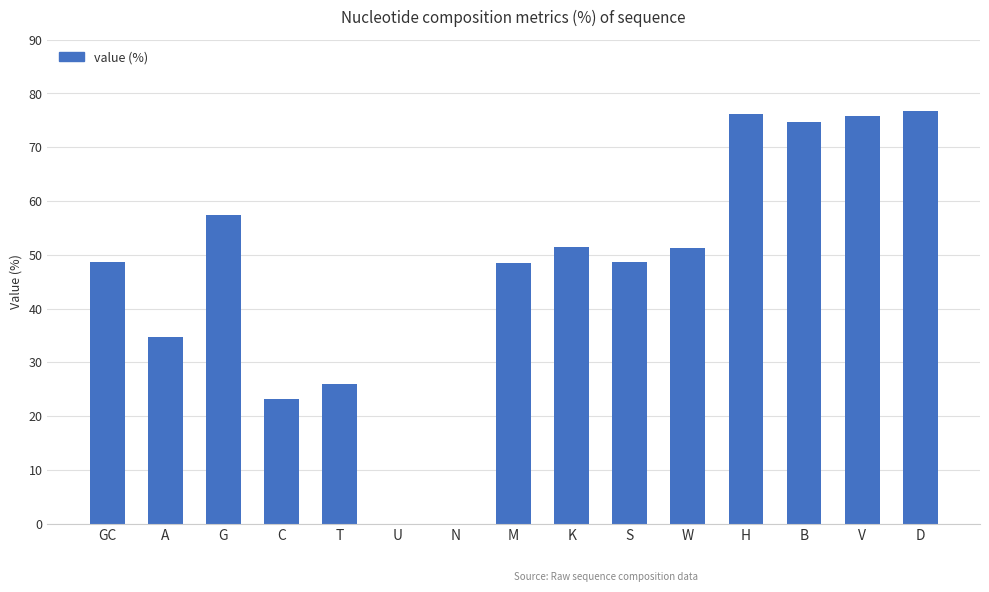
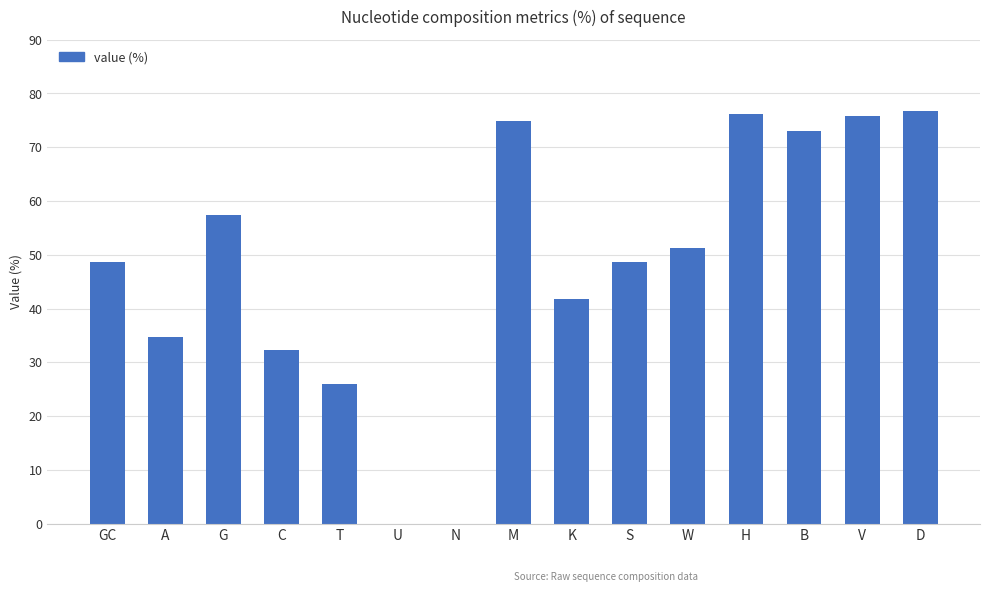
C: 23 -> 32
M: 49 -> 75
K: 51 -> 42
B: 75 -> 73
